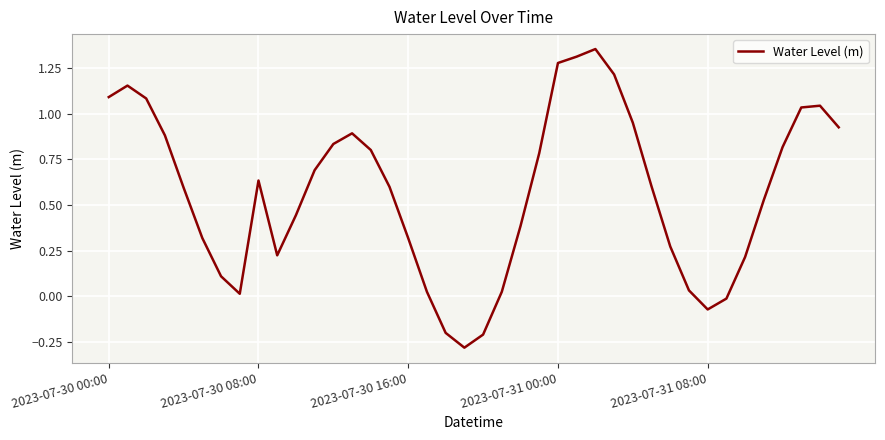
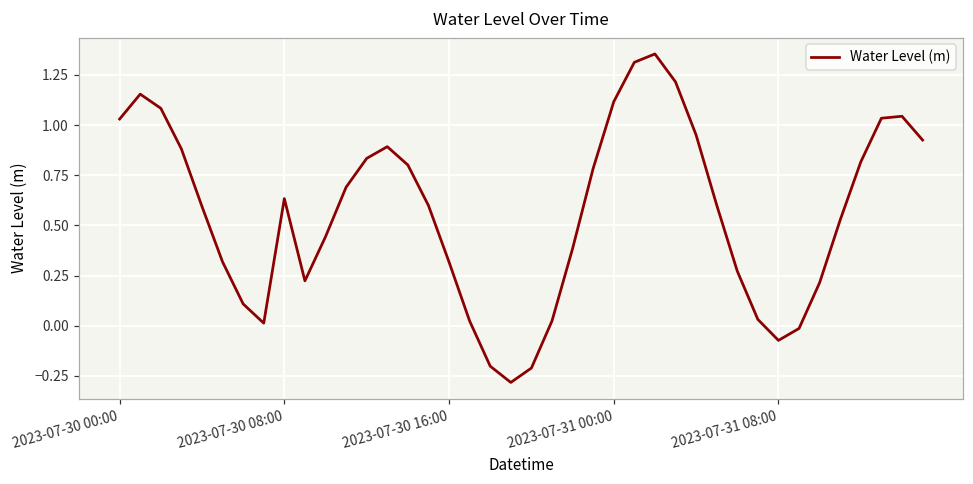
2023-07-30 00:00: 1.09 -> 1.03
2023-07-31 00:00: 1.28 -> 1.12
